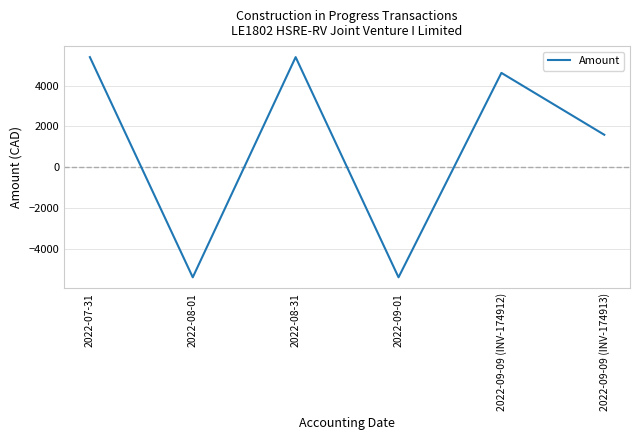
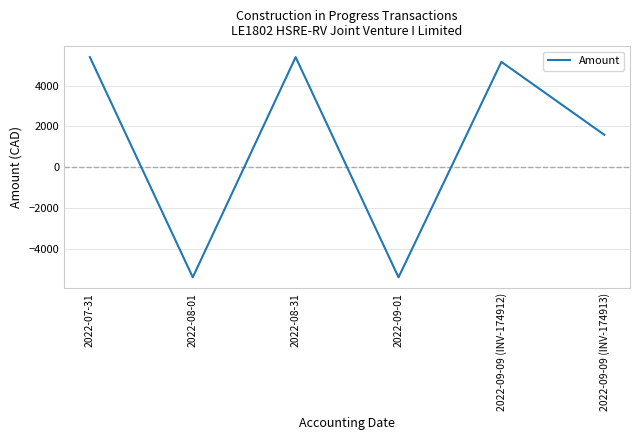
2022-09-09 (INV-174912): 4600 -> 5200
